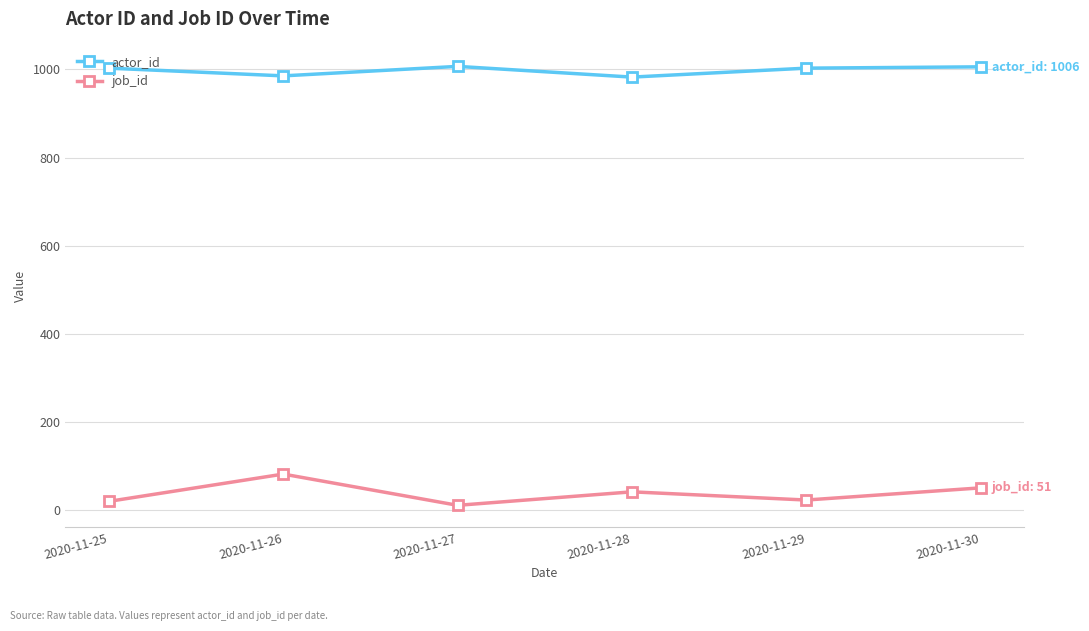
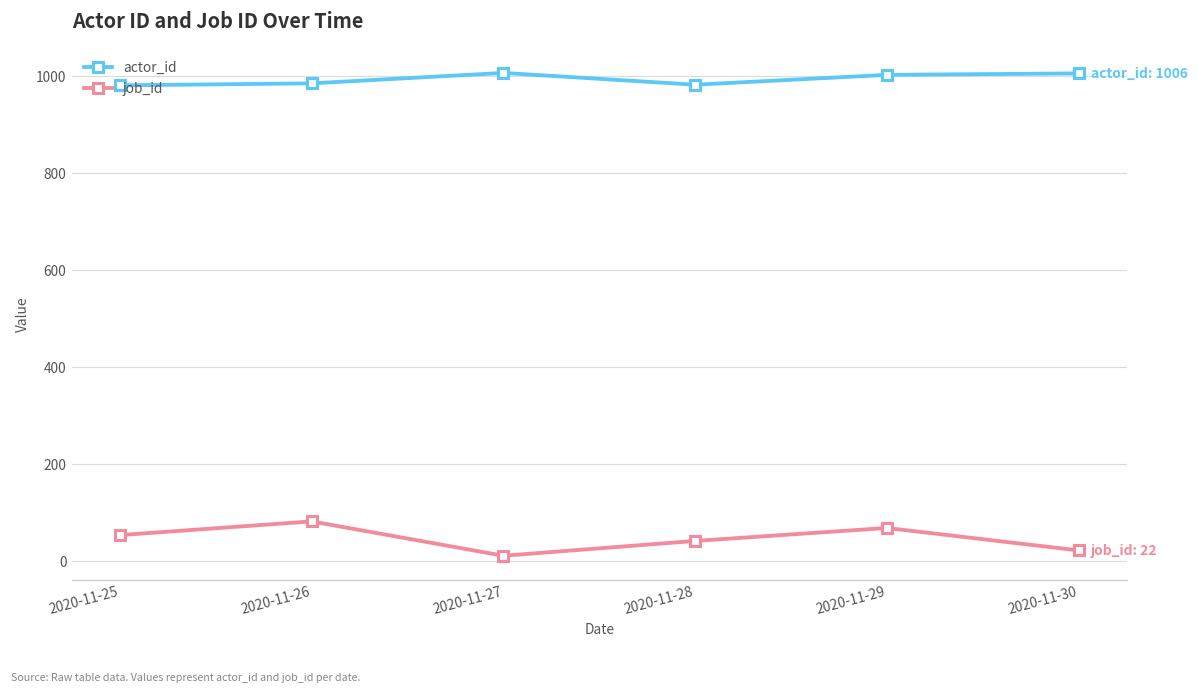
actor_id, 2020-11-25: 1000 -> 980
job_id, 2020-11-25: 20 -> 50
job_id, 2020-11-29: 20 -> 70
job_id, 2020-11-30: 51 -> 22
